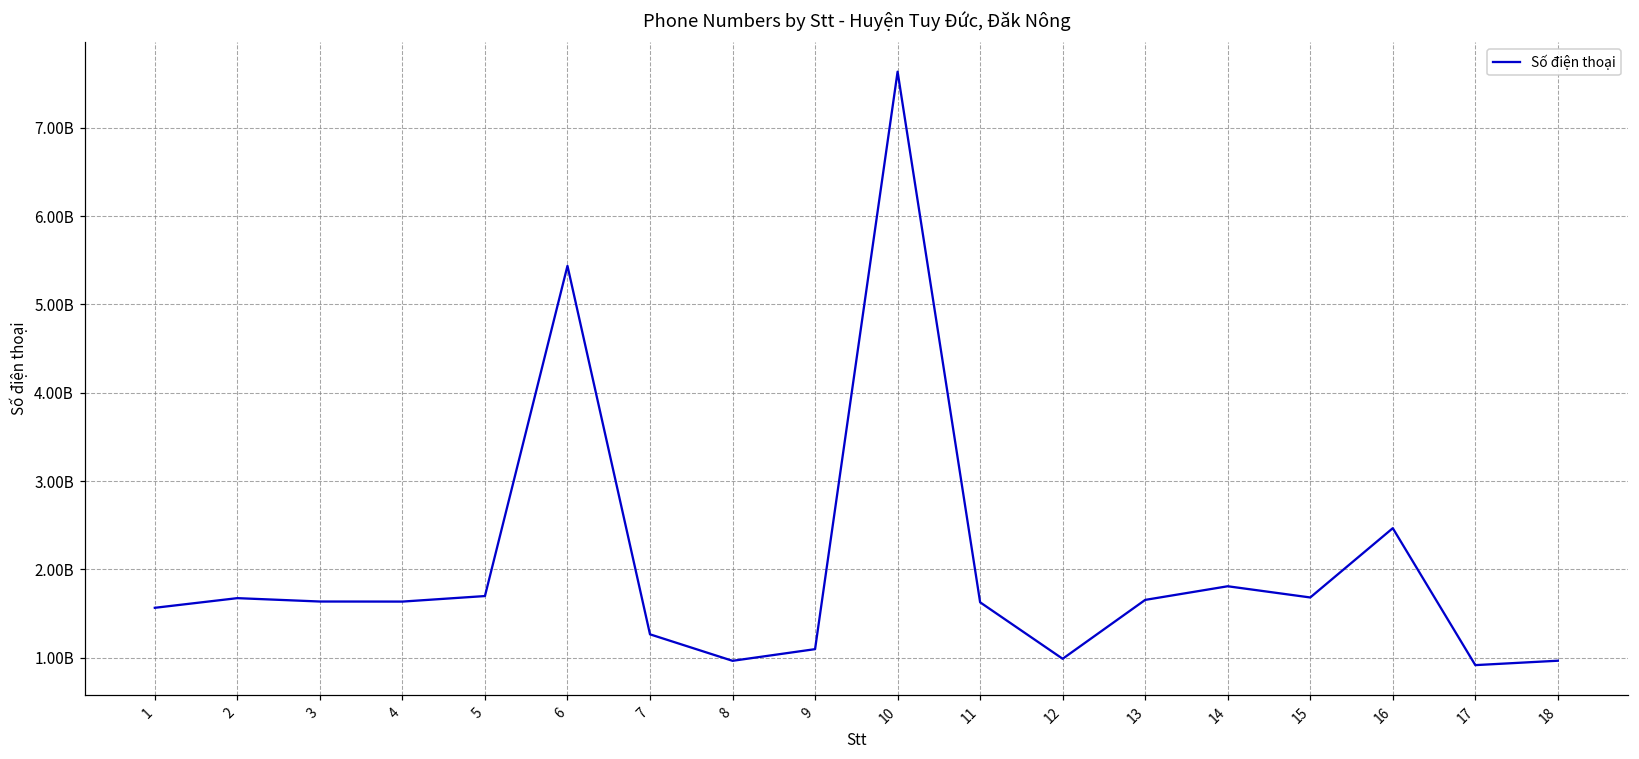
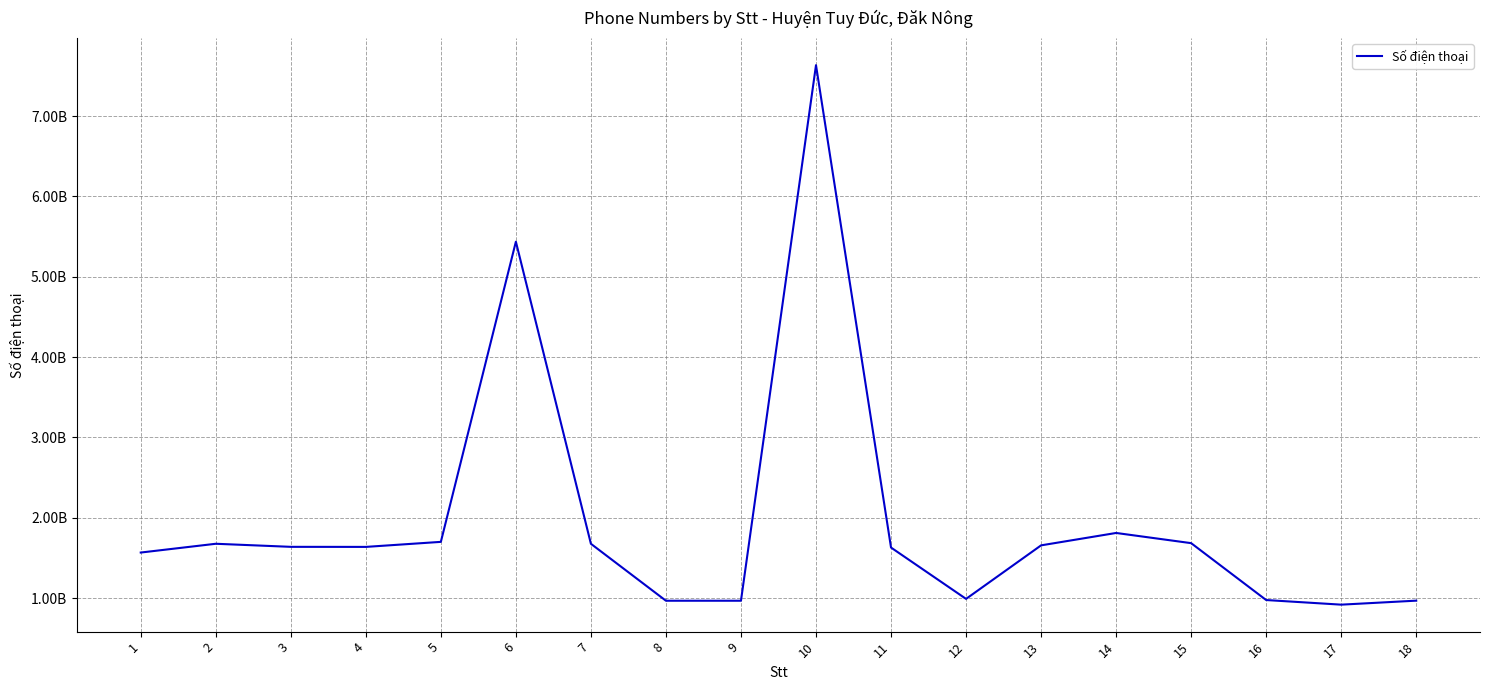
7: 1300000000 -> 1700000000
9: 1100000000 -> 1000000000
16: 2500000000 -> 1000000000
